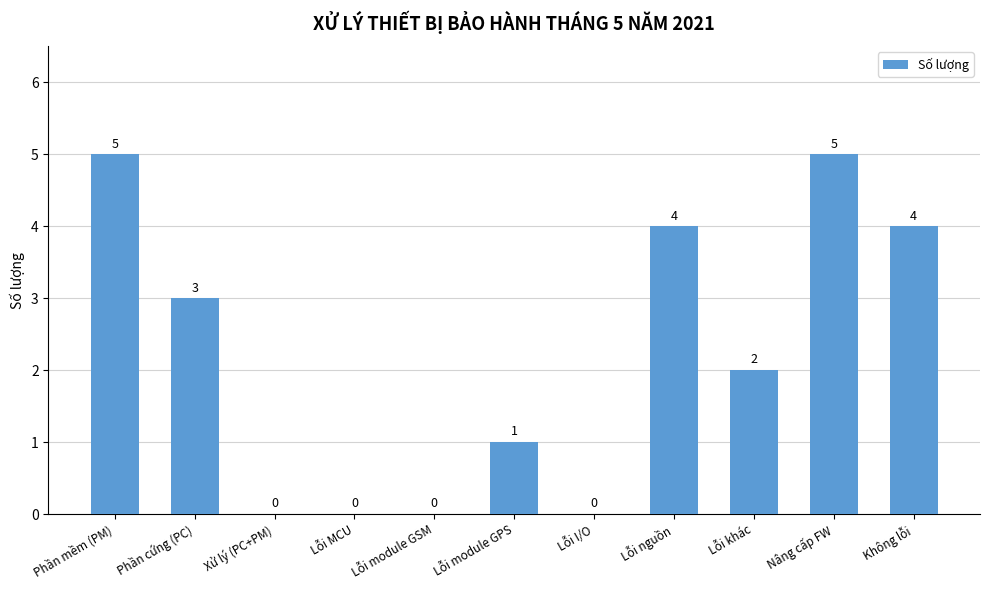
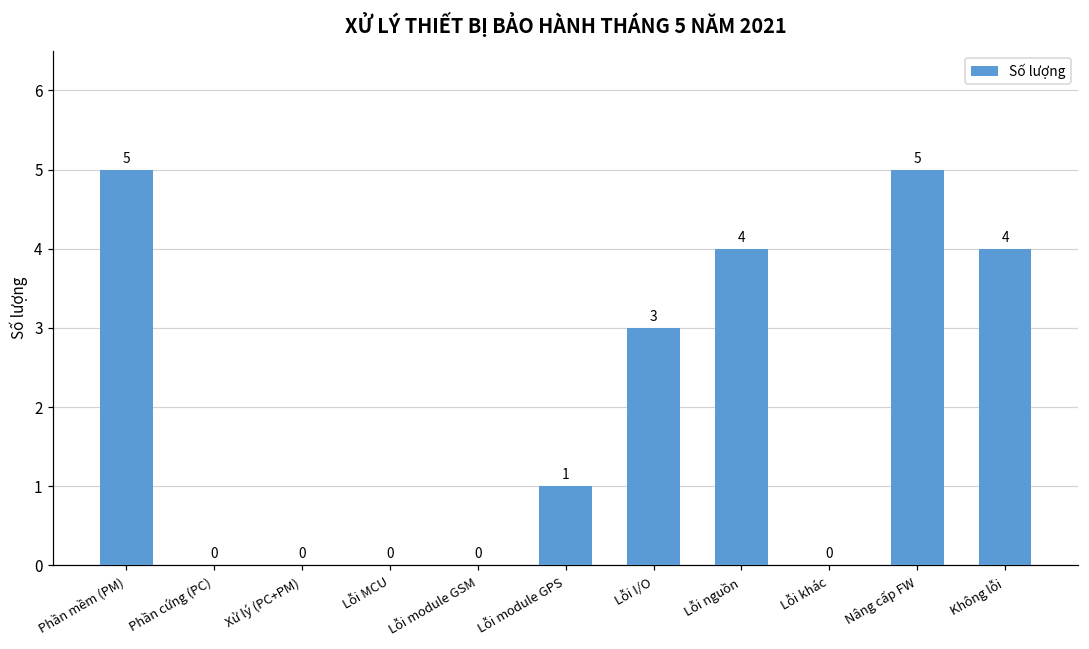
Phần cứng (PC): 3 -> 0
Lỗi I/O: 0 -> 3
Lỗi khác: 2 -> 0
